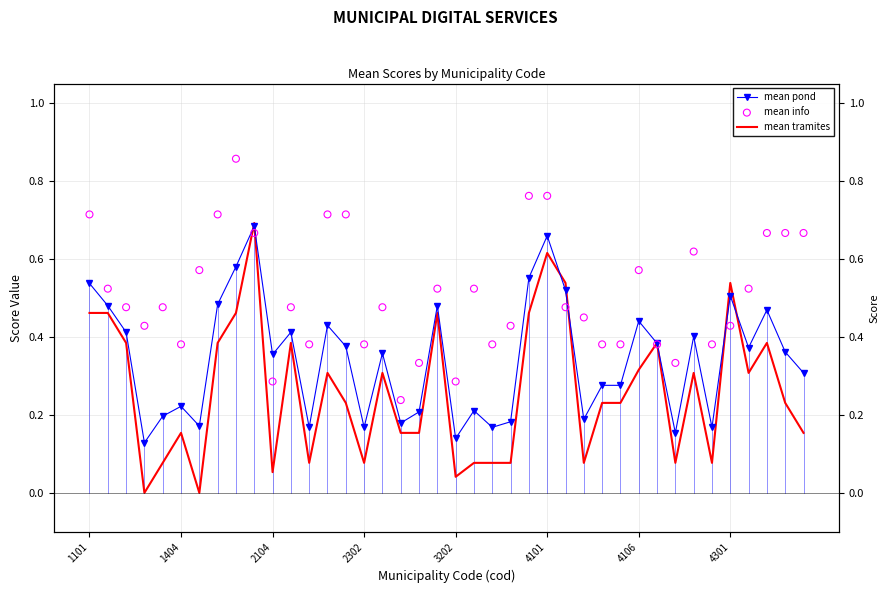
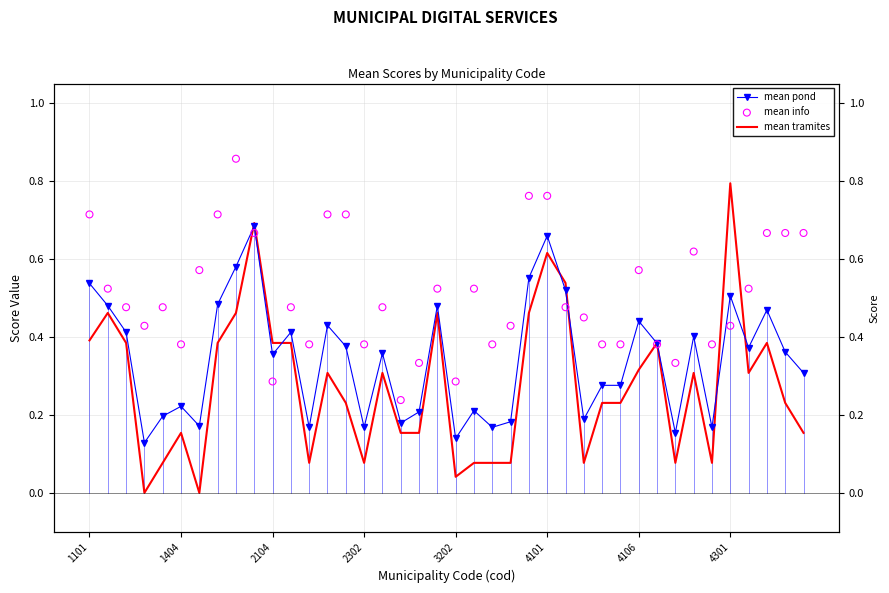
mean tramites, 1101: 0.46 -> 0.39
mean tramites, 2104: 0.05 -> 0.38
mean tramites, 4301: 0.54 -> 0.79
